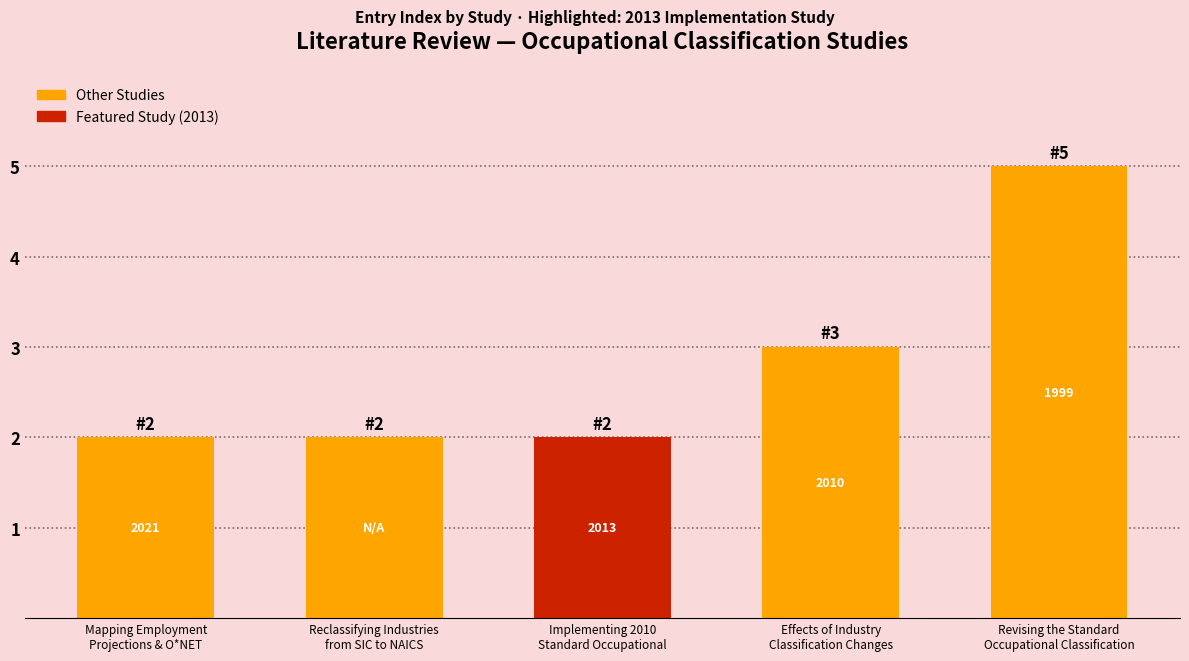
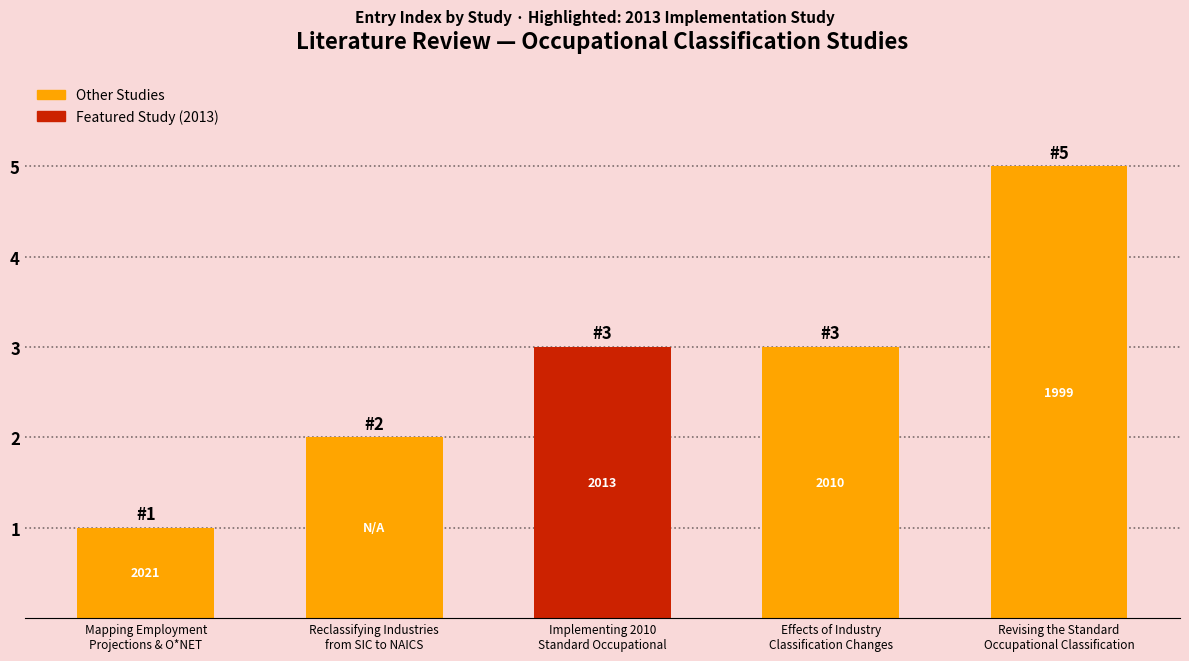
Mapping Employment Projections & O*NET: 2 -> 1
Implementing 2010 Standard Occupational: 2 -> 3
